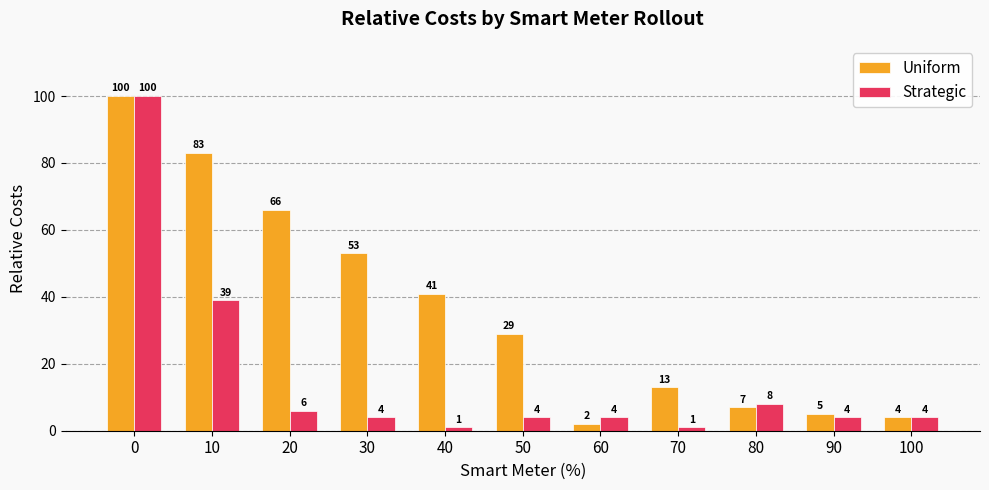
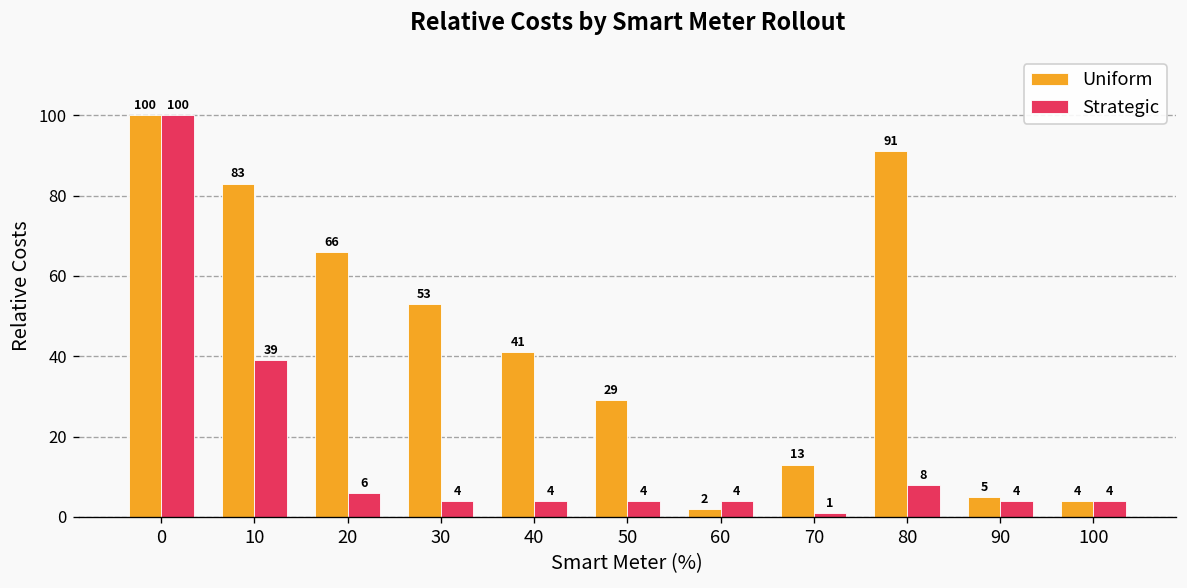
Strategic, 40: 1 -> 4
Uniform, 80: 7 -> 91
